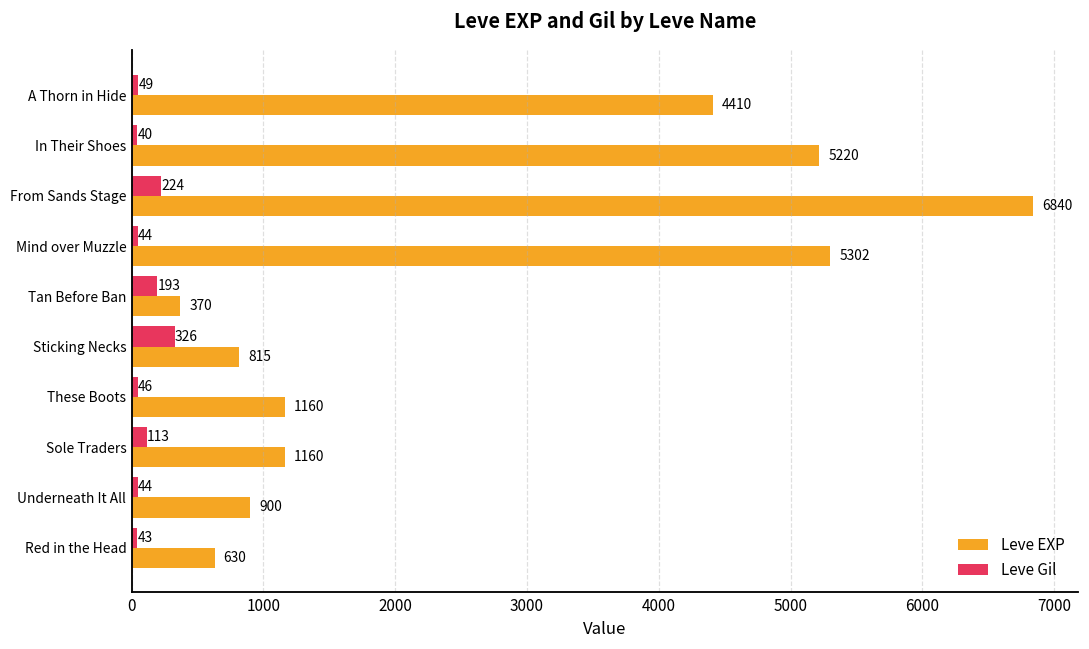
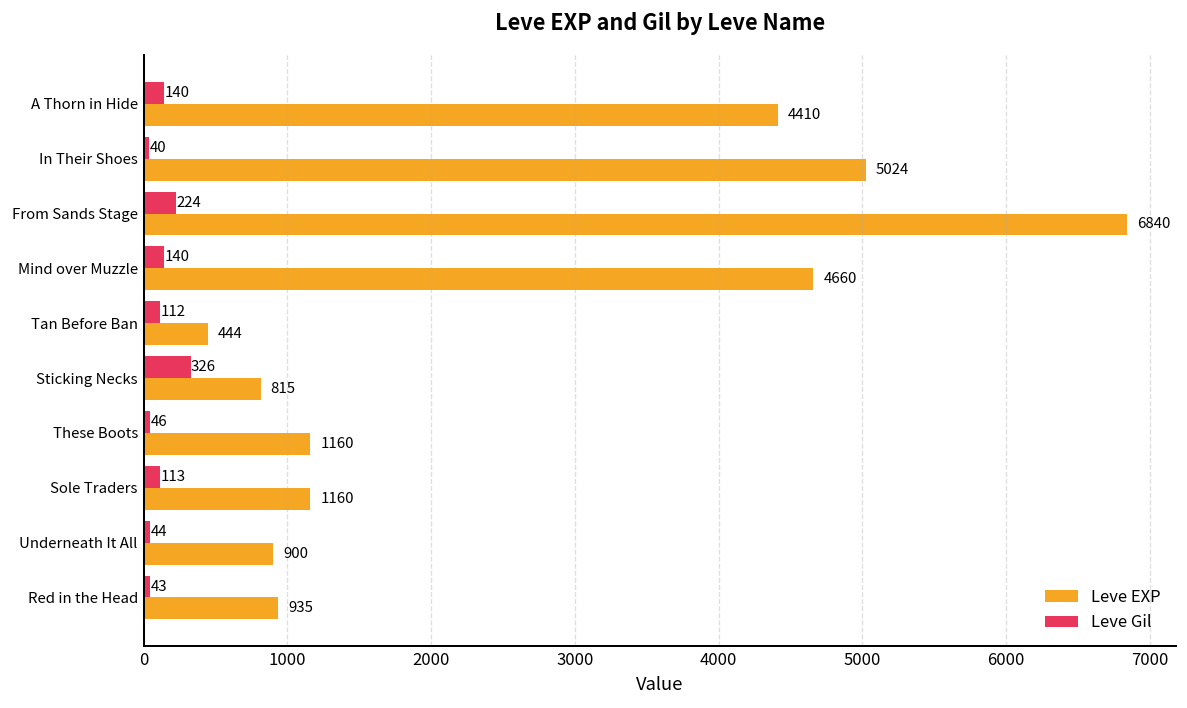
Leve Gil, A Thorn in Hide: 49 -> 140
Leve EXP, In Their Shoes: 5220 -> 5024
Leve Gil, Mind over Muzzle: 44 -> 140
Leve EXP, Mind over Muzzle: 5302 -> 4660
Leve Gil, Tan Before Ban: 193 -> 112
Leve EXP, Tan Before Ban: 370 -> 444
Leve EXP, Red in the Head: 630 -> 935
